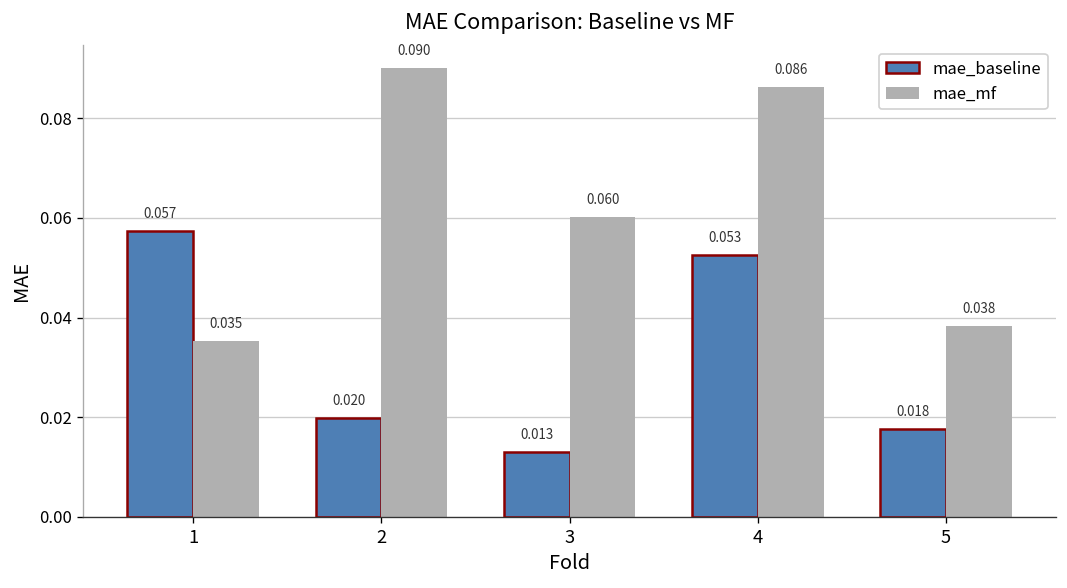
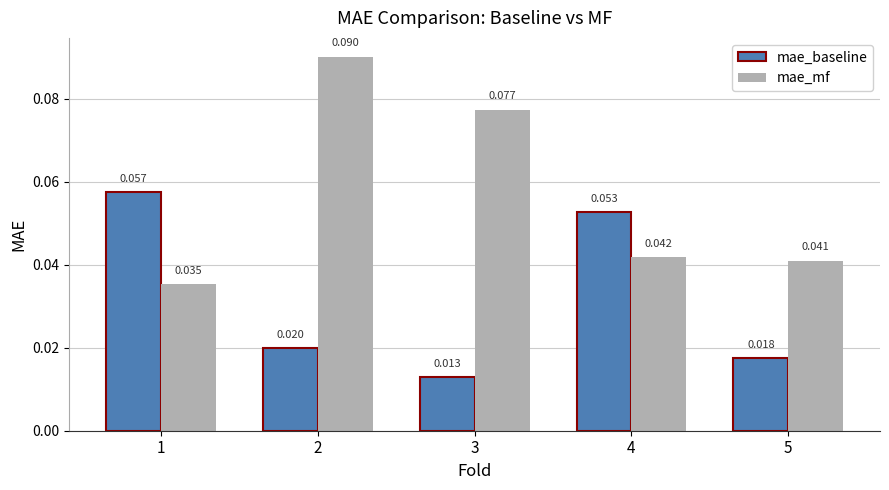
mae_mf, 3: 0.060 -> 0.077
mae_mf, 4: 0.086 -> 0.042
mae_mf, 5: 0.038 -> 0.041
